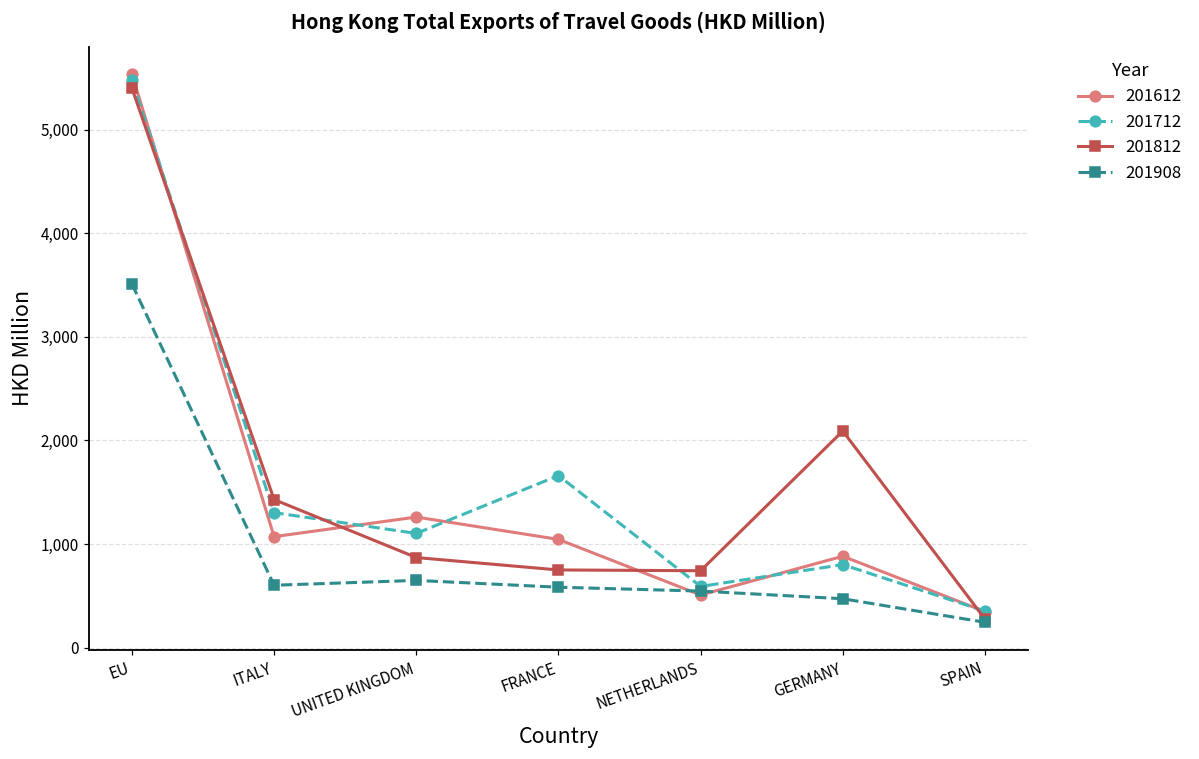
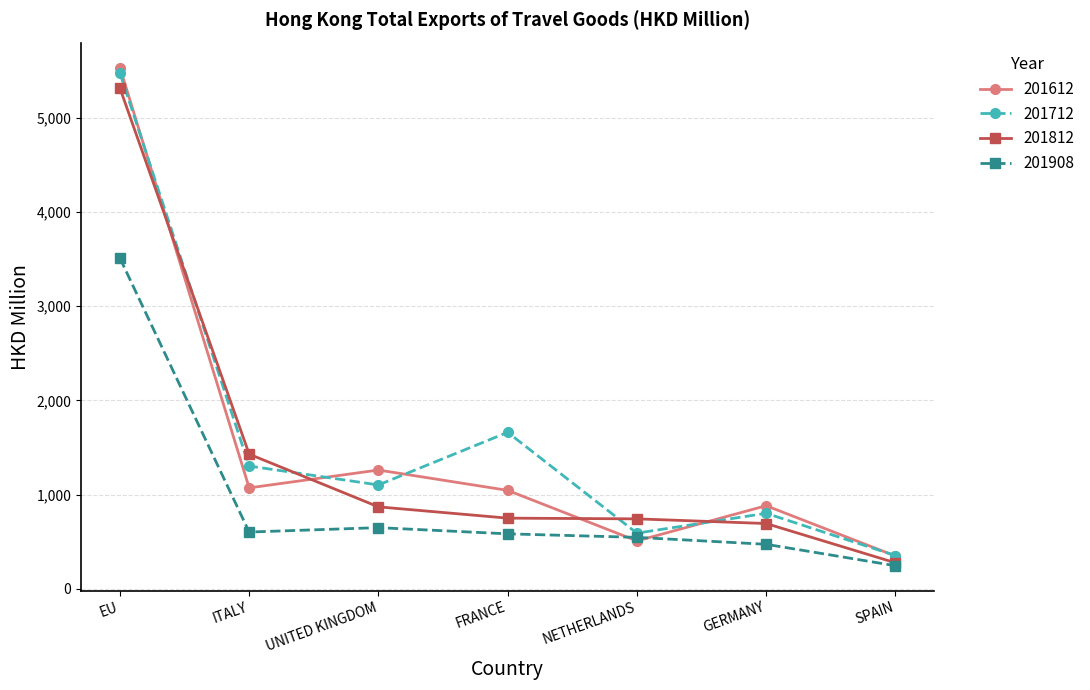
201812, EU: 5,400 -> 5,300
201812, GERMANY: 2,100 -> 700
